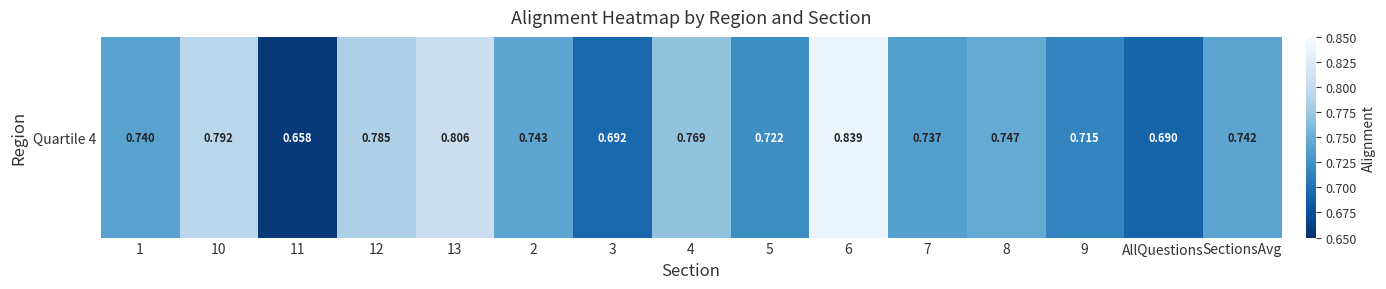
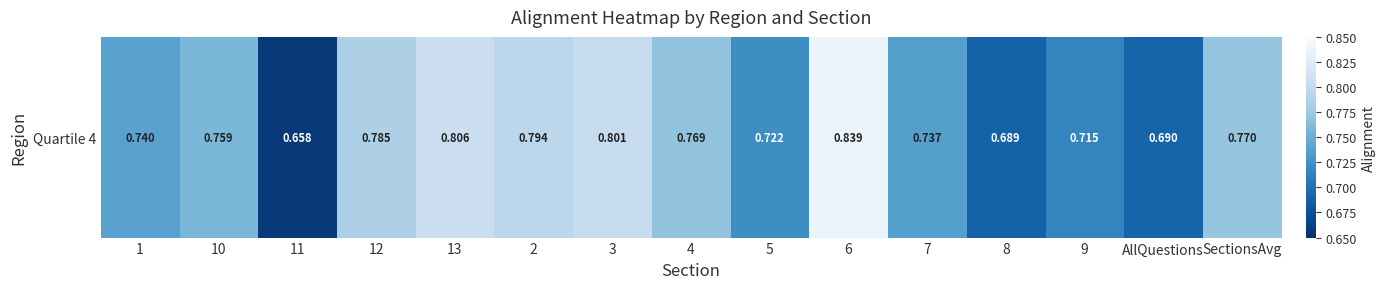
Quartile 4, 10: 0.792 -> 0.759
Quartile 4, 2: 0.743 -> 0.794
Quartile 4, 3: 0.692 -> 0.801
Quartile 4, 8: 0.747 -> 0.689
Quartile 4, SectionsAvg: 0.742 -> 0.770
